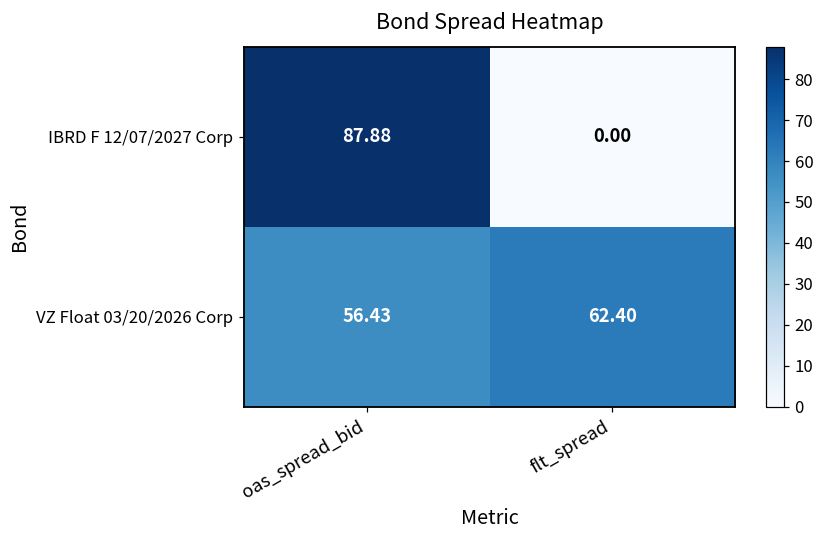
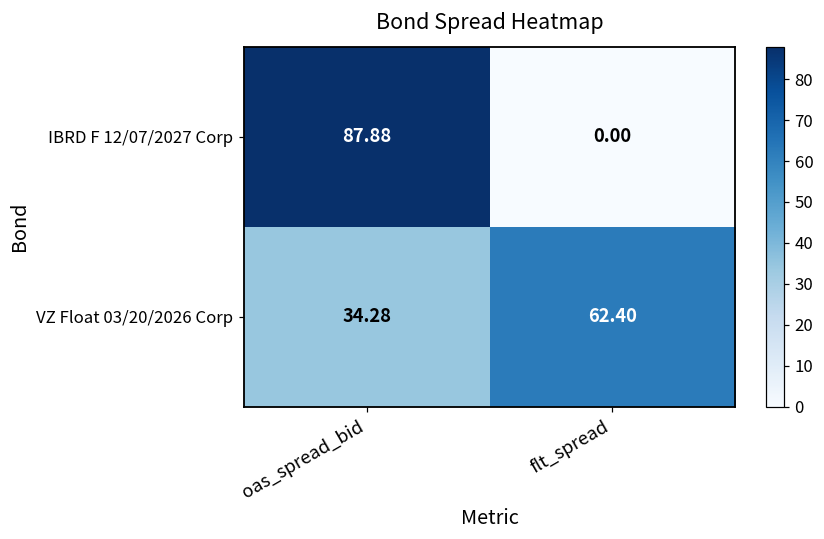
VZ Float 03/20/2026 Corp, oas_spread_bid: 56.43 -> 34.28
